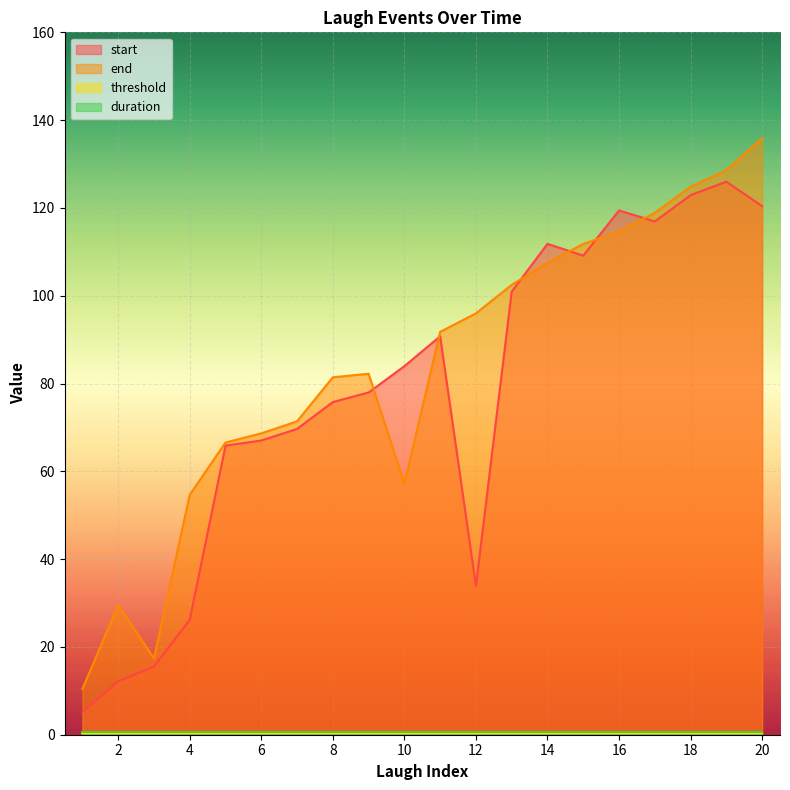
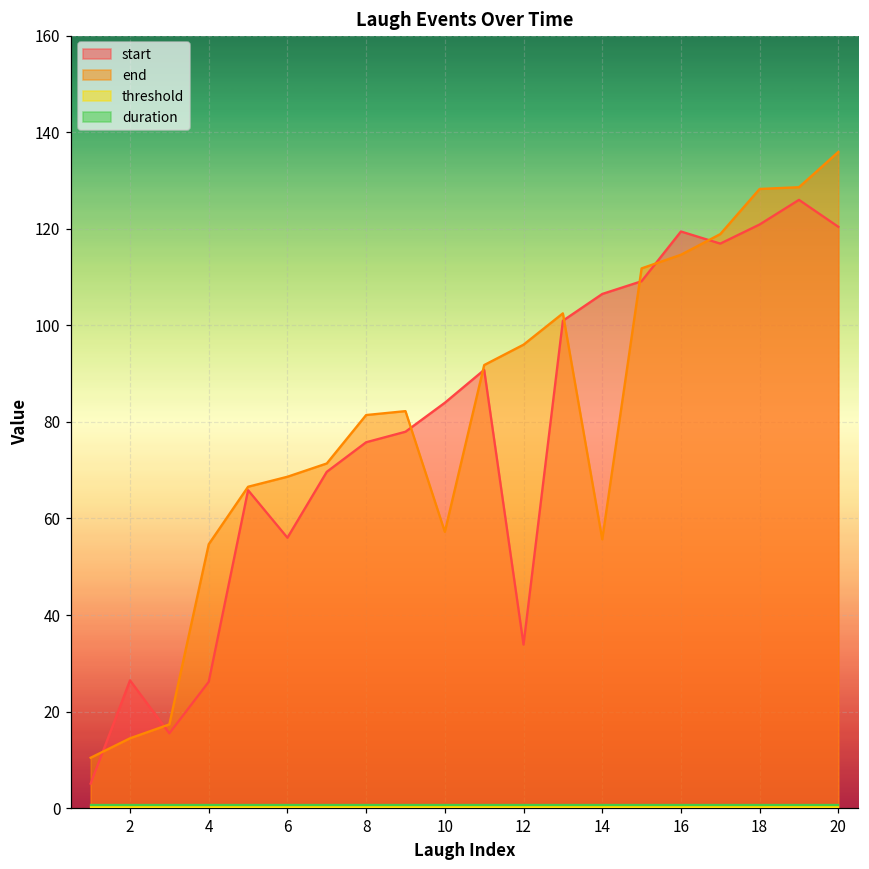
start, 2: 12 -> 26
end, 2: 30 -> 14
start, 6: 67 -> 56
start, 14: 112 -> 106
end, 14: 108 -> 56
start, 18: 123 -> 121
end, 18: 125 -> 128
